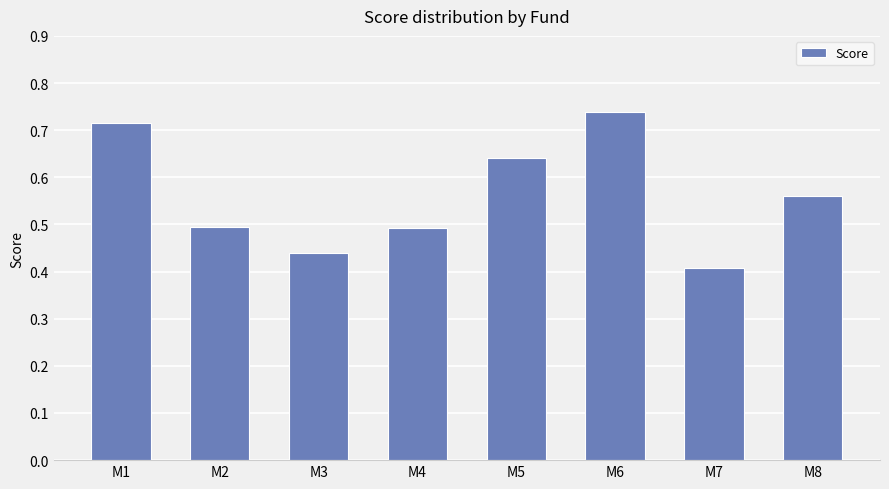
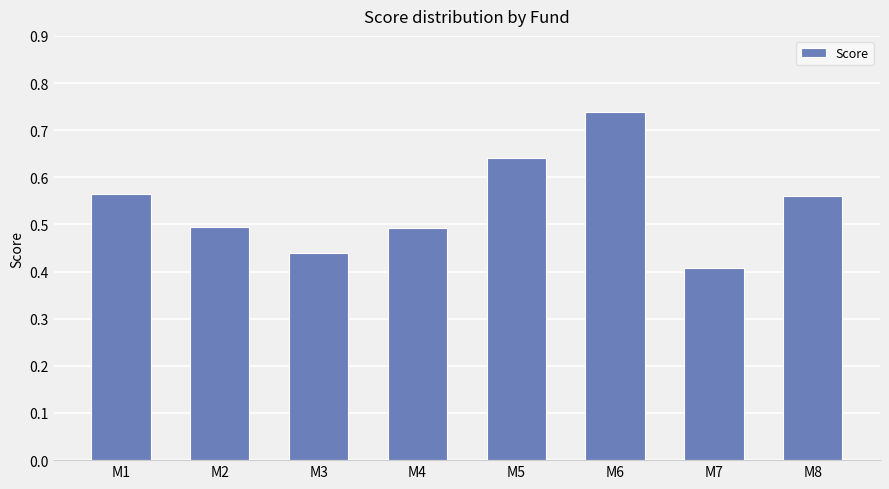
M1: 0.72 -> 0.56
